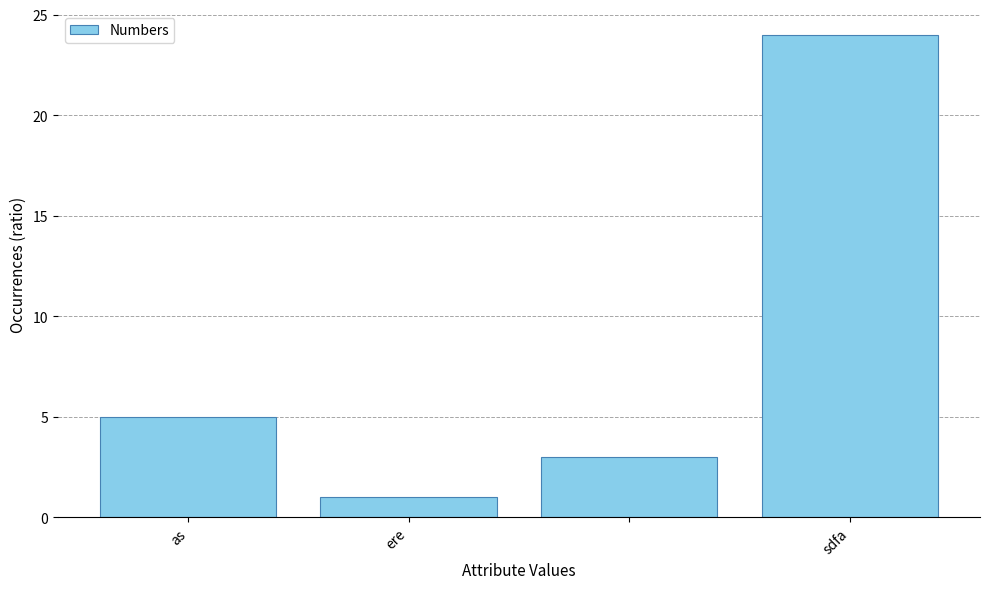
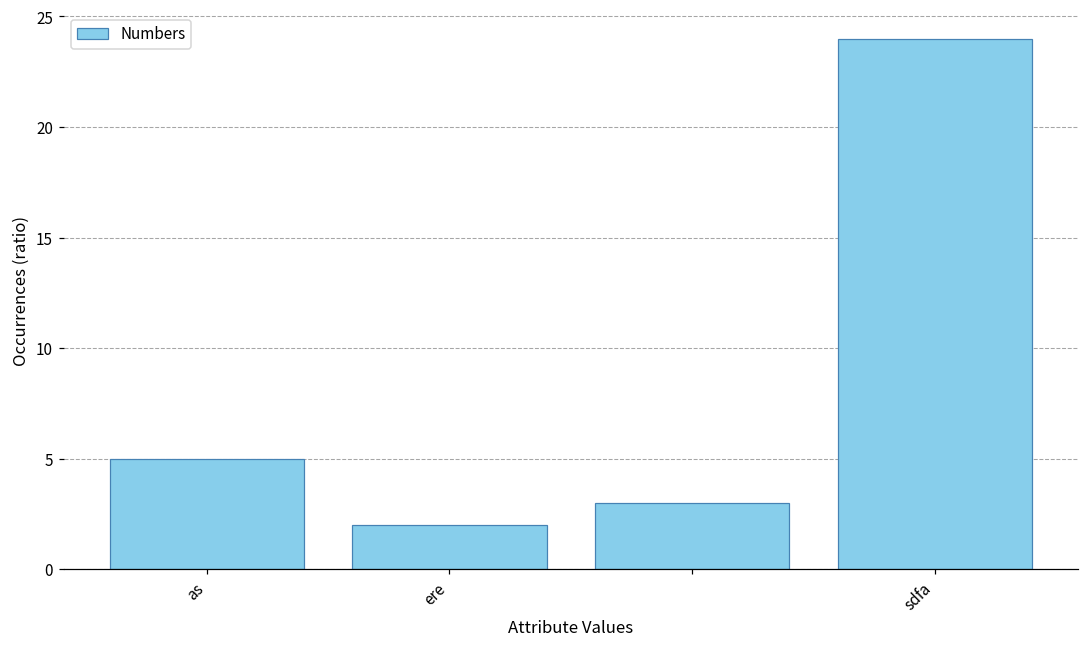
ere: 1 -> 2
